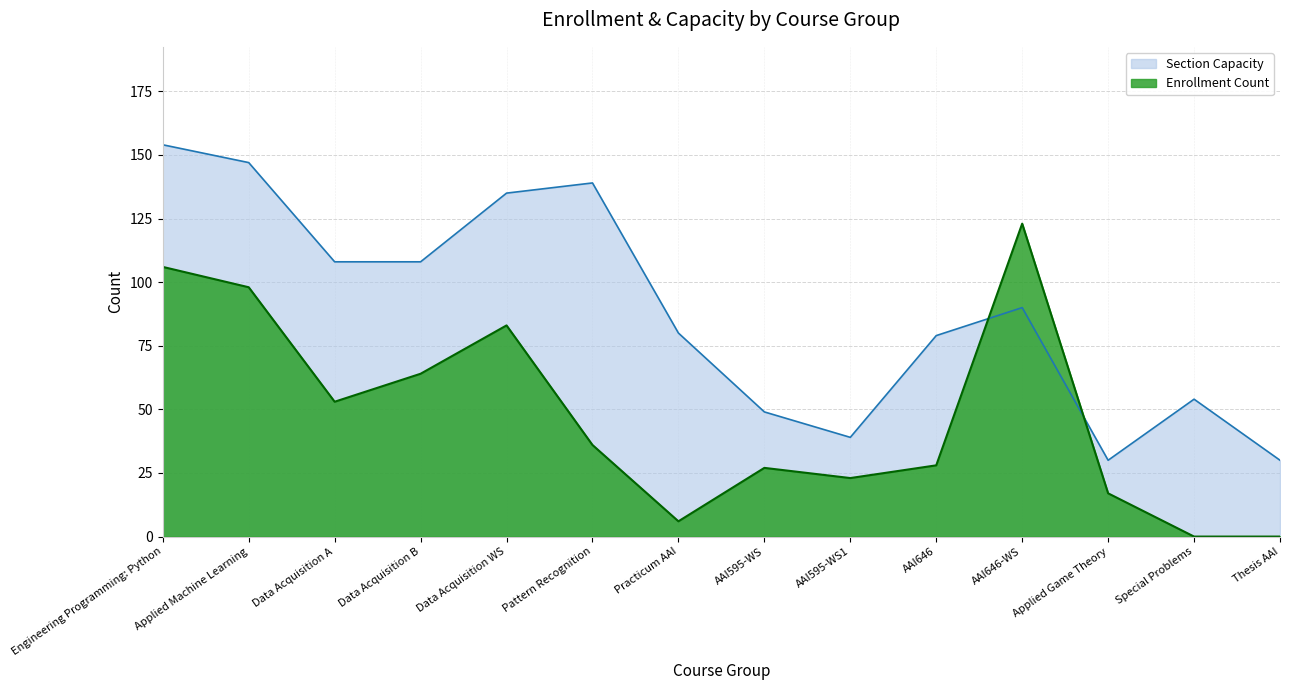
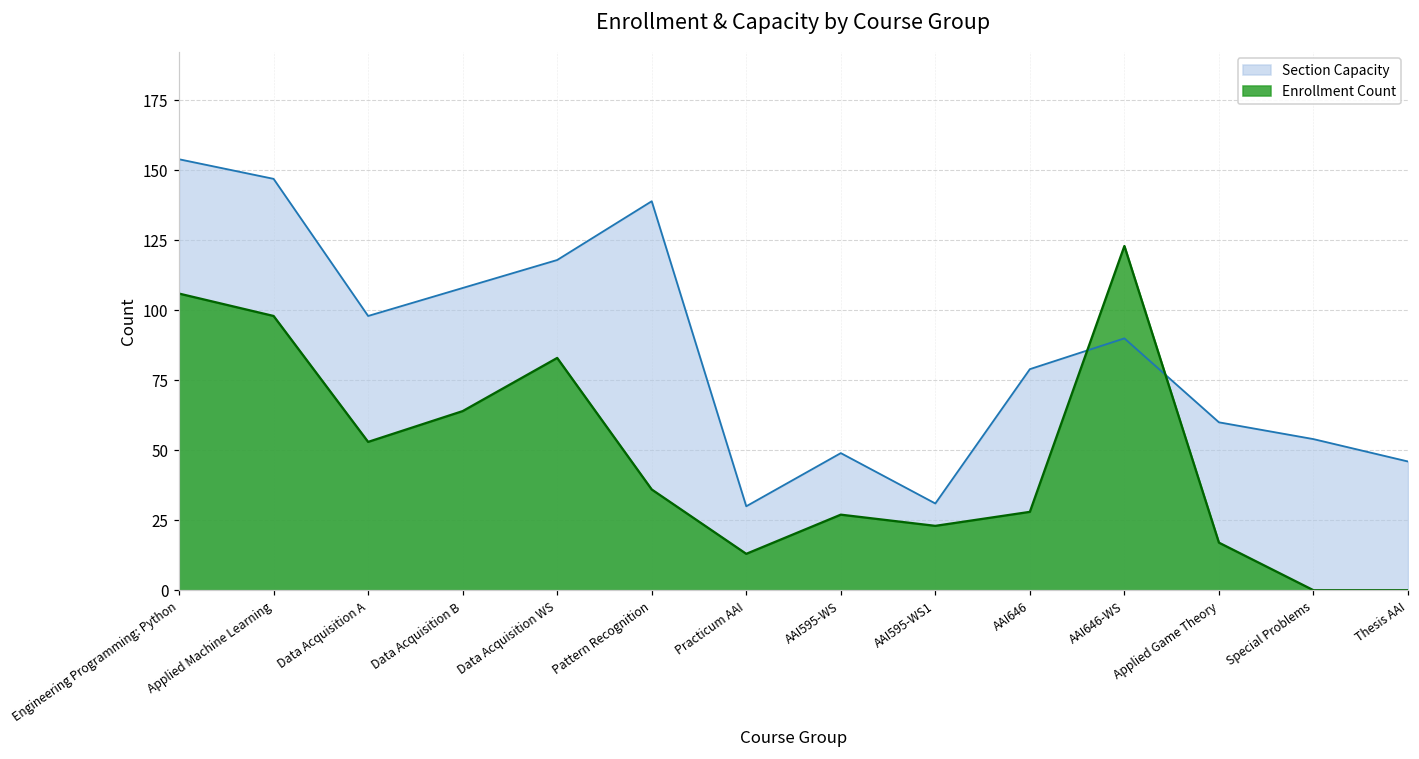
Section Capacity, Data Acquisition A: 108 -> 98
Section Capacity, Data Acquisition WS: 135 -> 118
Section Capacity, Practicum AAI: 80 -> 30
Enrollment Count, Practicum AAI: 6 -> 13
Section Capacity, AAI595-WS1: 39 -> 31
Section Capacity, Applied Game Theory: 30 -> 60
Section Capacity, Thesis AAI: 30 -> 46
